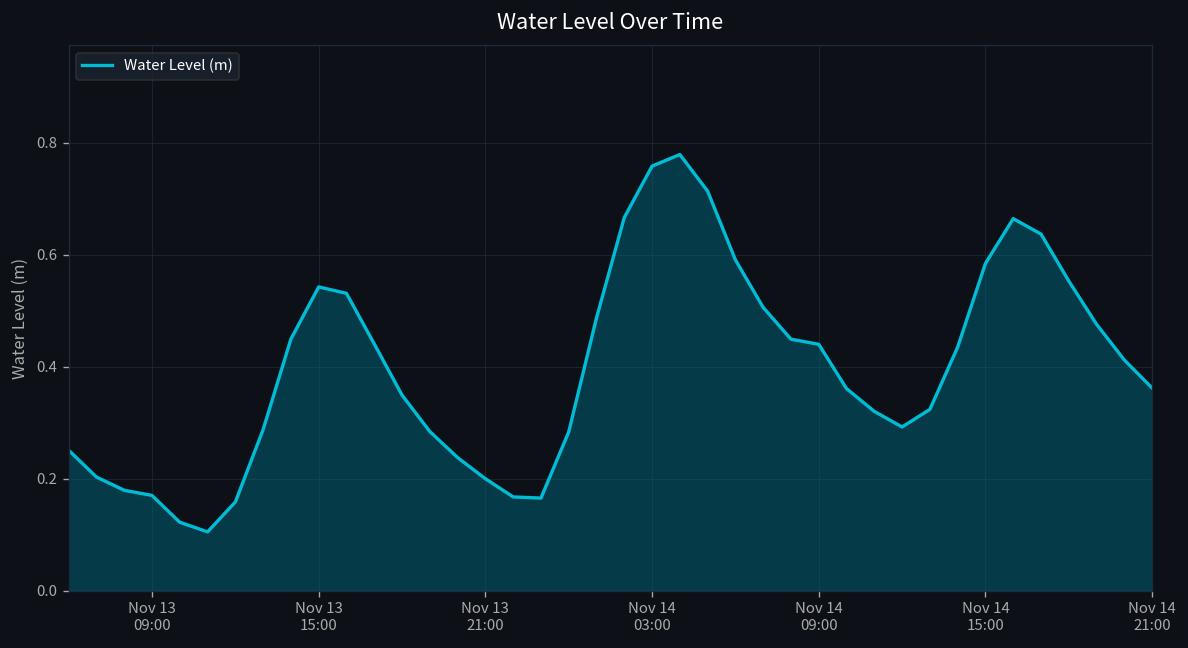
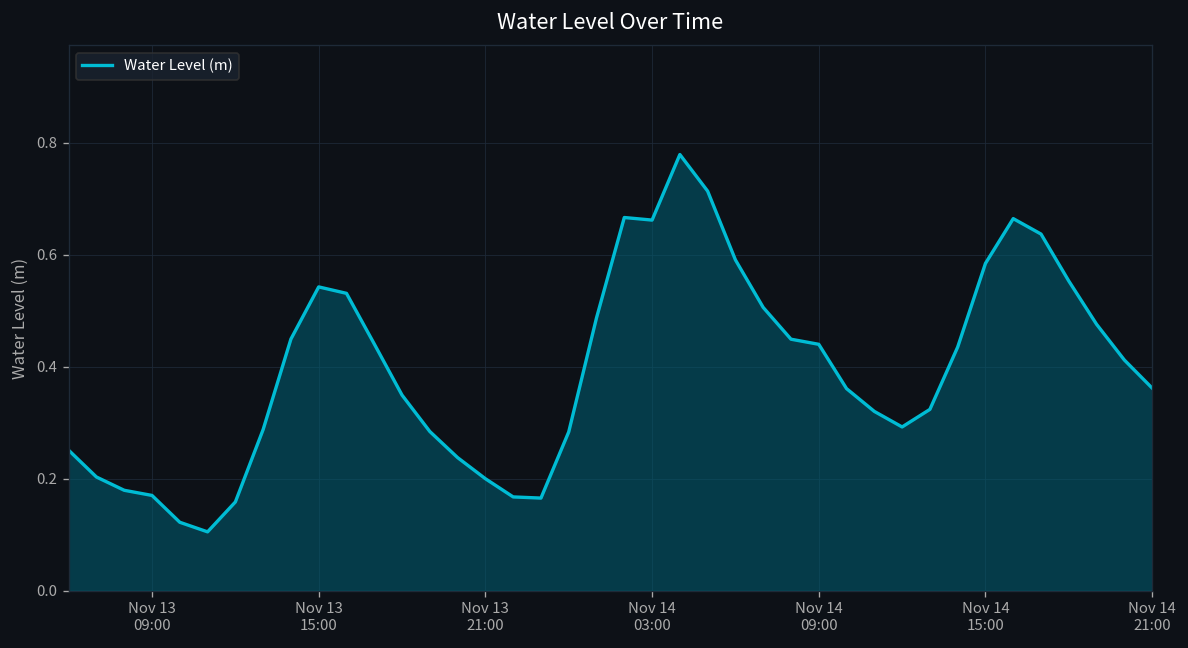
Nov 14 03:00: 0.76 -> 0.66
